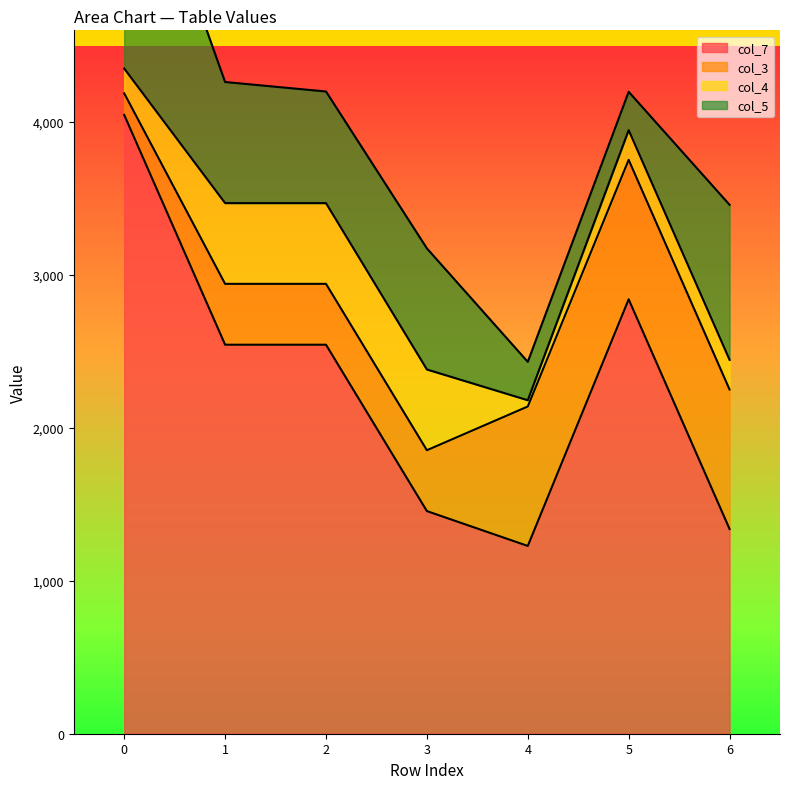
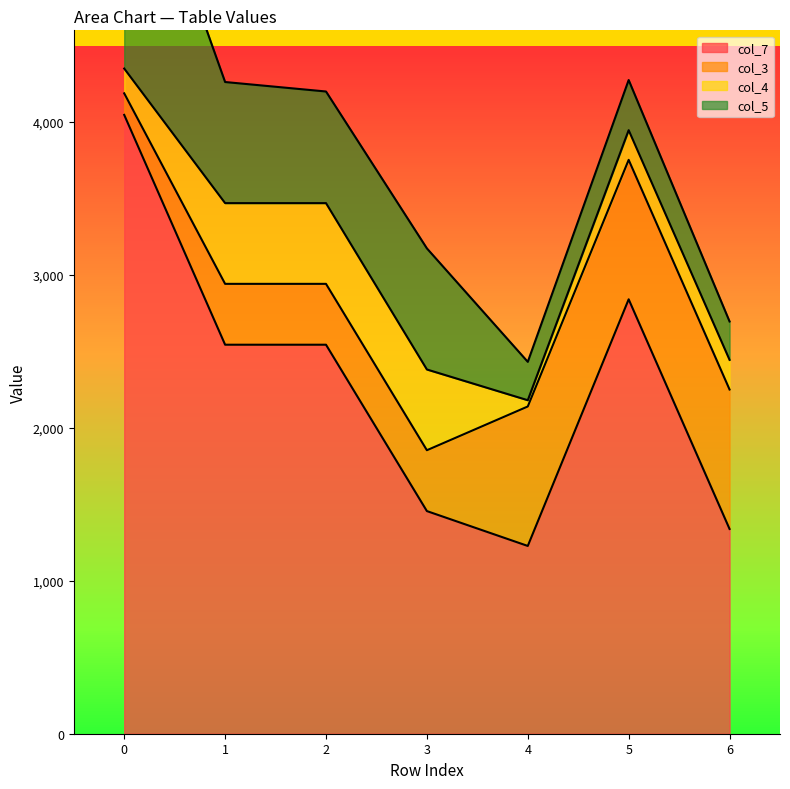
col_5, 5: 250 -> 330
col_5, 6: 1,010 -> 250
